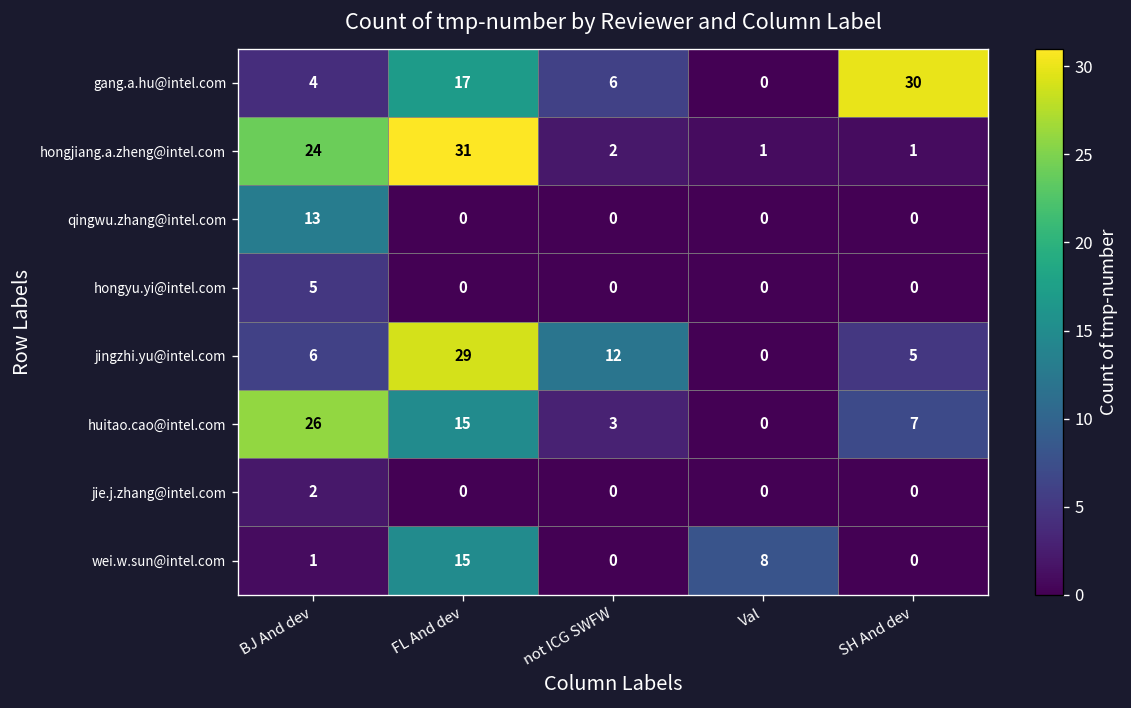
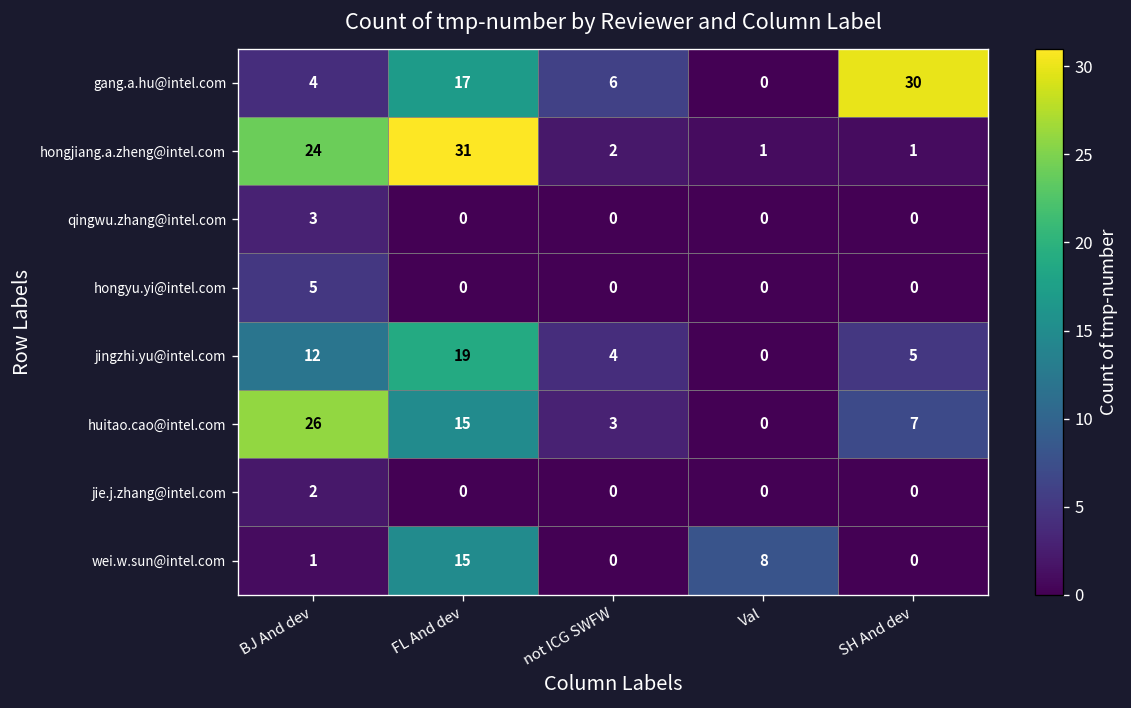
qingwu.zhang@intel.com, BJ And dev: 13 -> 3
jingzhi.yu@intel.com, BJ And dev: 6 -> 12
jingzhi.yu@intel.com, FL And dev: 29 -> 19
jingzhi.yu@intel.com, not ICG SWFW: 12 -> 4
